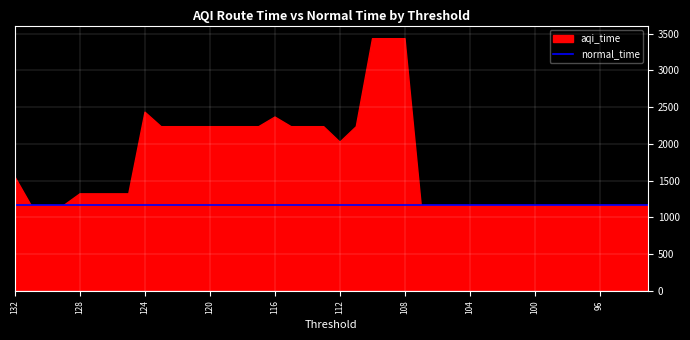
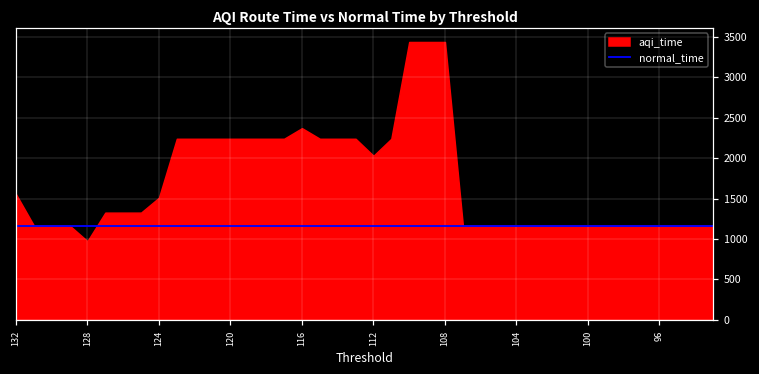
aqi_time, 128: 1300 -> 1000
aqi_time, 124: 2400 -> 1500
